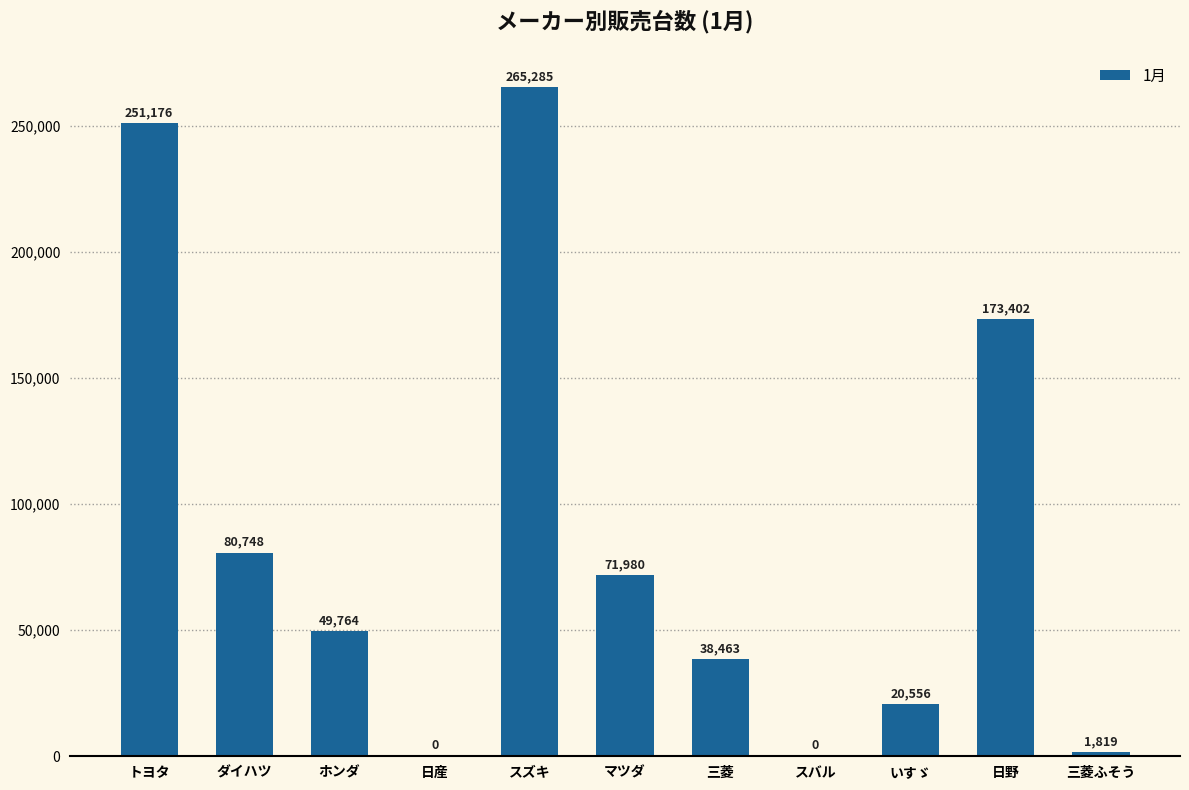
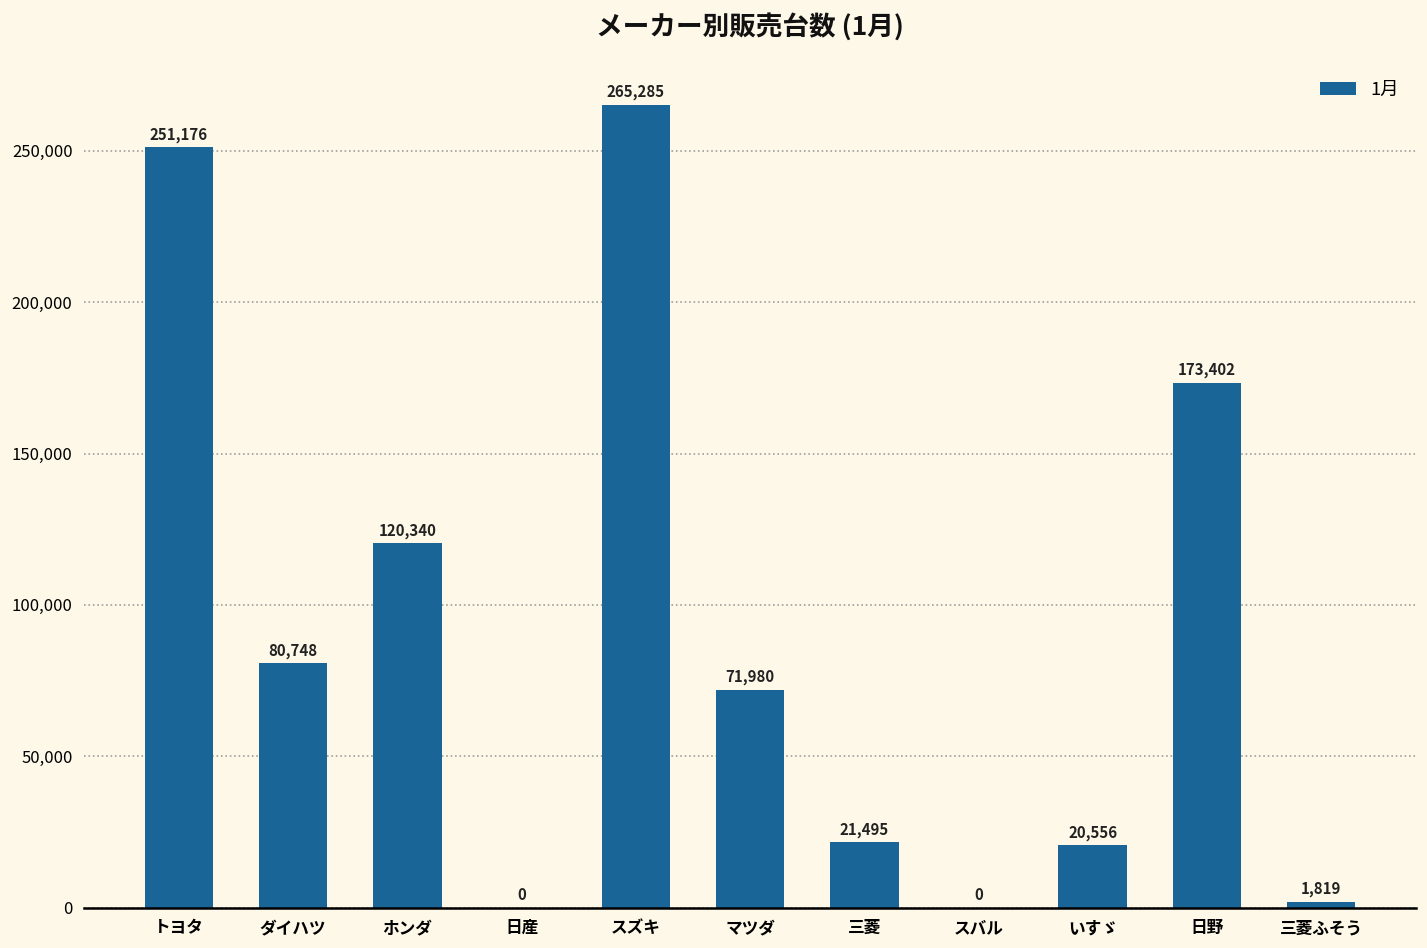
ホンダ: 49,764 -> 120,340
三菱: 38,463 -> 21,495
